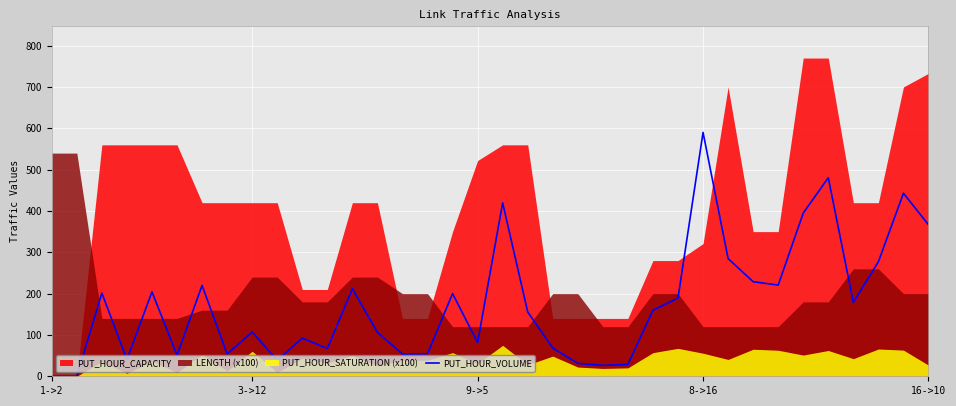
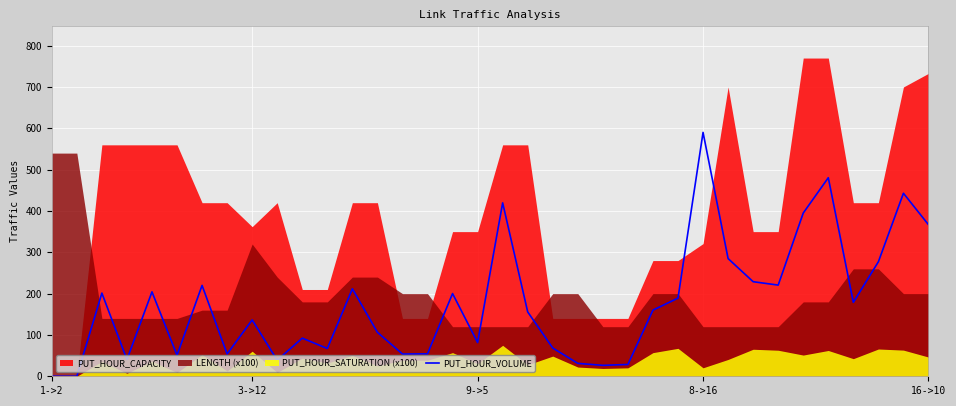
PUT_HOUR_VOLUME, 3->12: 110 -> 140
PUT_HOUR_CAPACITY, 3->12: 420 -> 360
LENGTH (x100), 3->12: 240 -> 320
PUT_HOUR_CAPACITY, 9->5: 520 -> 350
PUT_HOUR_SATURATION (x100), 8->16: 60 -> 20
PUT_HOUR_SATURATION (x100), 16->10: 30 -> 50
